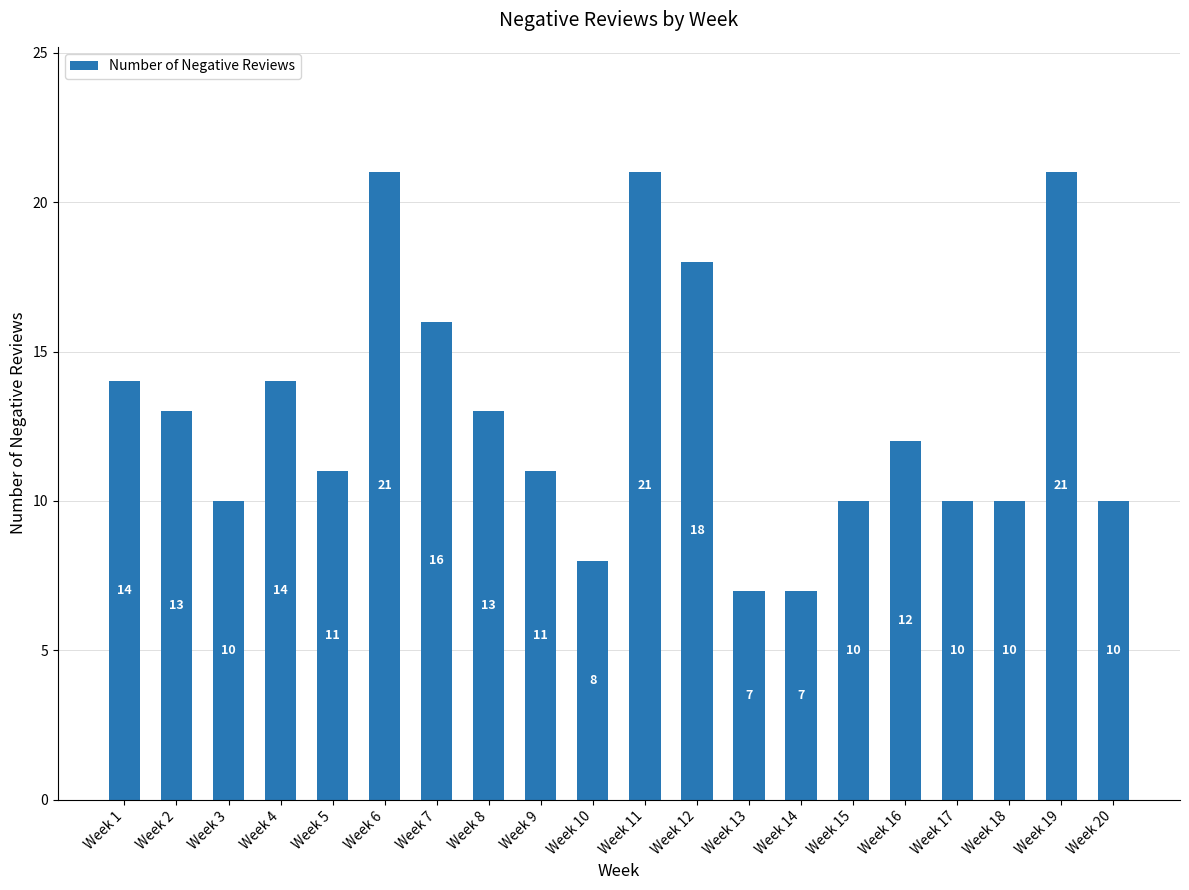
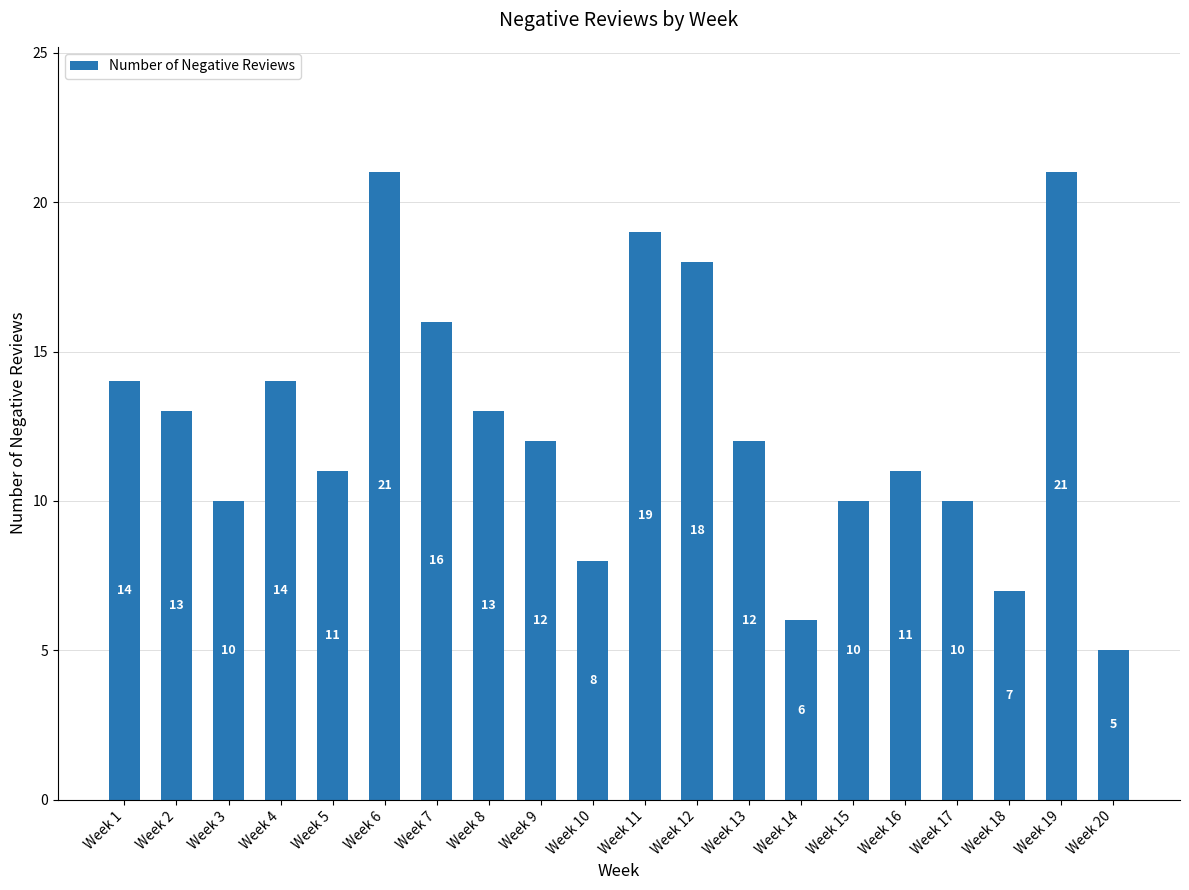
Week 9: 11 -> 12
Week 11: 21 -> 19
Week 13: 7 -> 12
Week 14: 7 -> 6
Week 16: 12 -> 11
Week 18: 10 -> 7
Week 20: 10 -> 5
